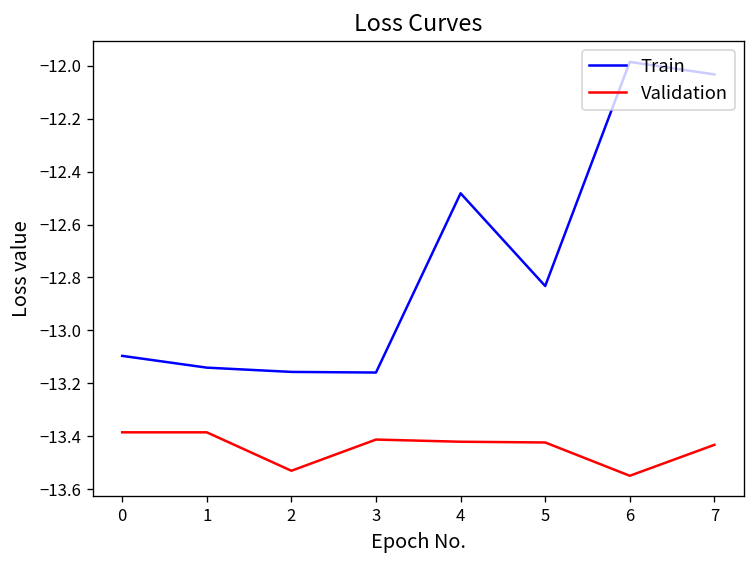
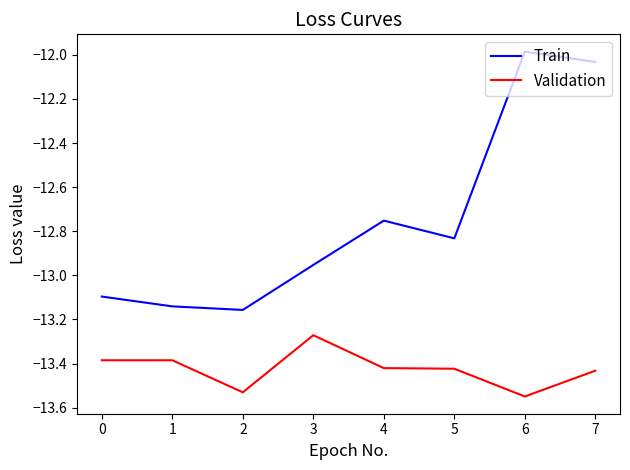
Train, 3: -13.16 -> -12.95
Validation, 3: -13.41 -> -13.27
Train, 4: -12.48 -> -12.75
